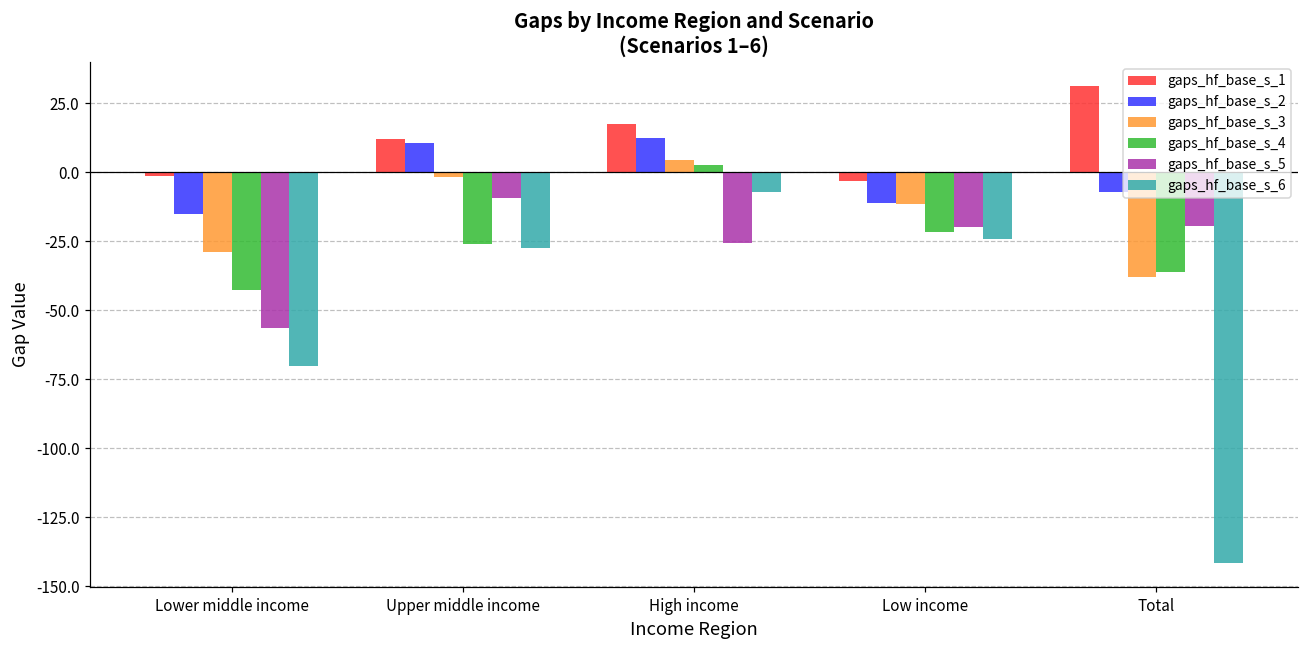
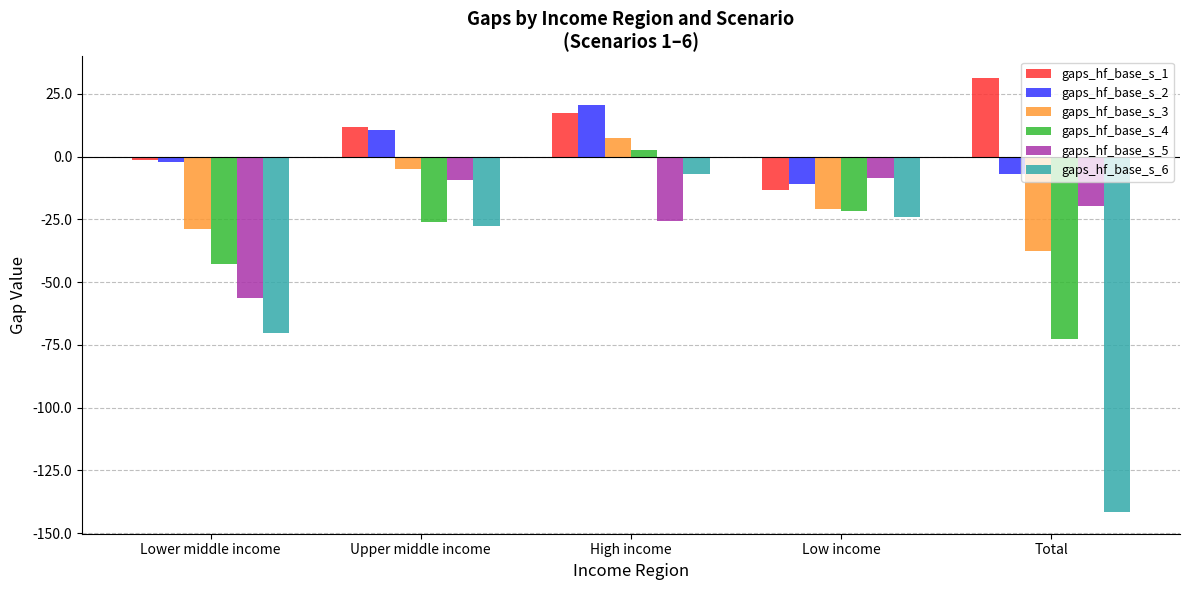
gaps_hf_base_s_2, Lower middle income: -15 -> -2
gaps_hf_base_s_3, Upper middle income: -2 -> -5
gaps_hf_base_s_2, High income: 13 -> 21
gaps_hf_base_s_3, High income: 4 -> 8
gaps_hf_base_s_1, Low income: -3 -> -13
gaps_hf_base_s_3, Low income: -12 -> -21
gaps_hf_base_s_5, Low income: -20 -> -8
gaps_hf_base_s_4, Total: -36 -> -73
